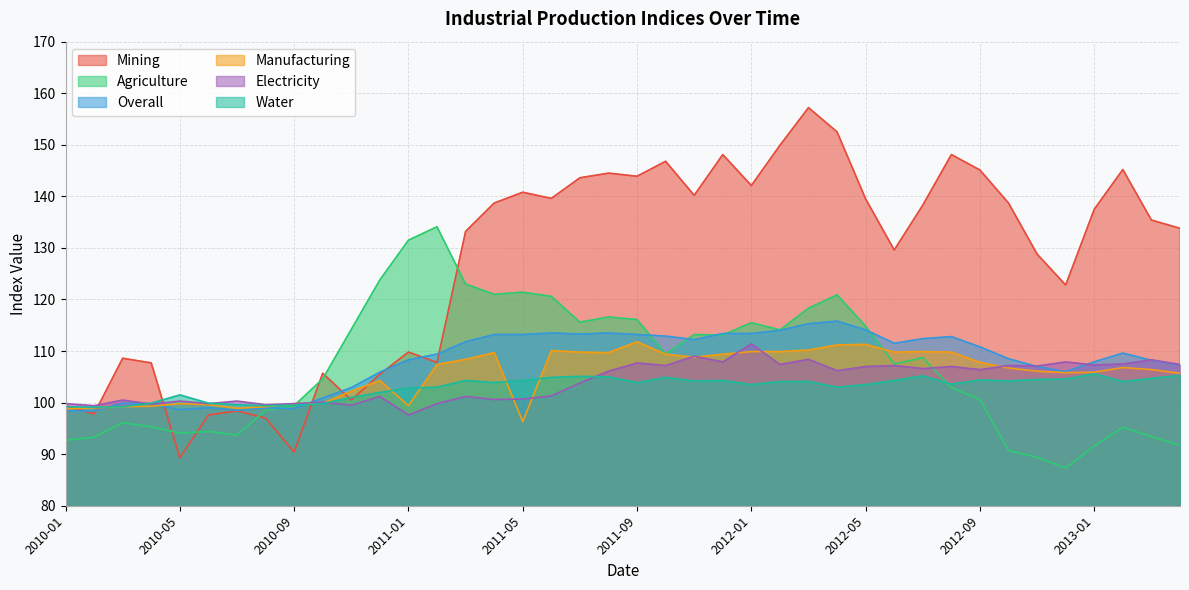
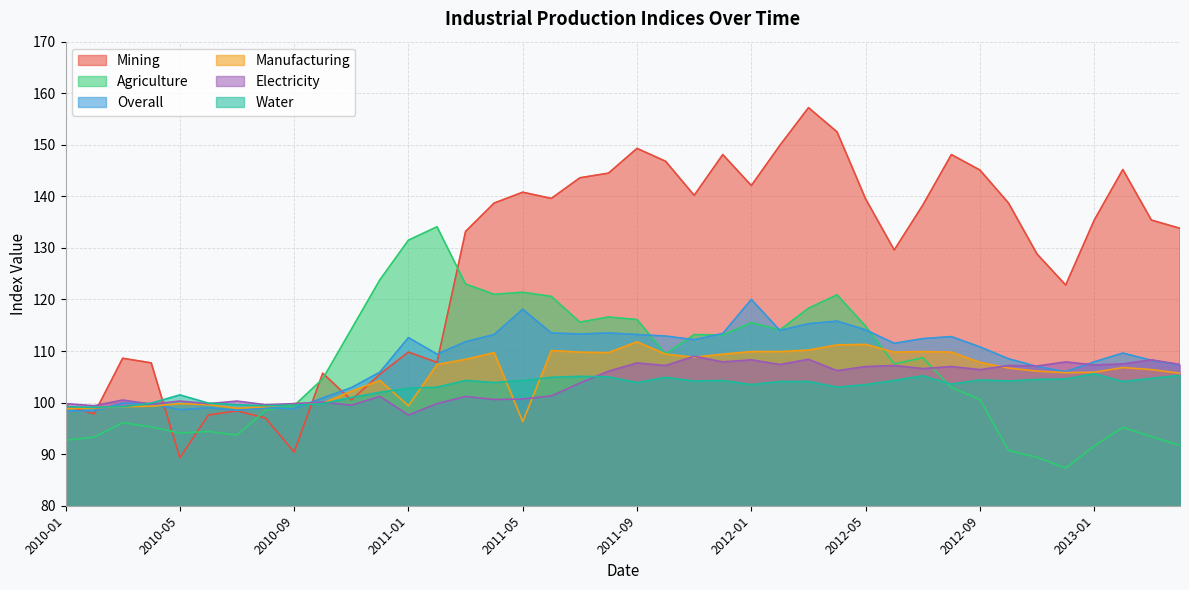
Overall, 2011-01: 108 -> 113
Overall, 2011-05: 113 -> 118
Mining, 2011-09: 144 -> 149
Overall, 2012-01: 113 -> 120
Electricity, 2012-01: 111 -> 108
Mining, 2013-01: 138 -> 135
